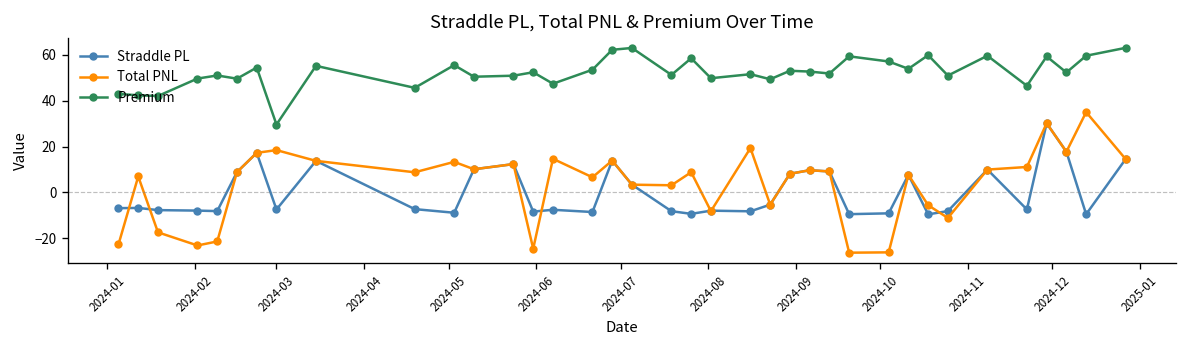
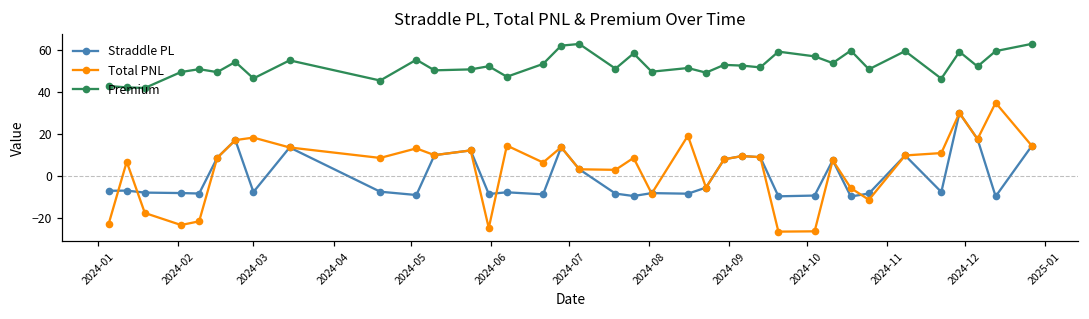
Premium, 2024-03: 30 -> 47
